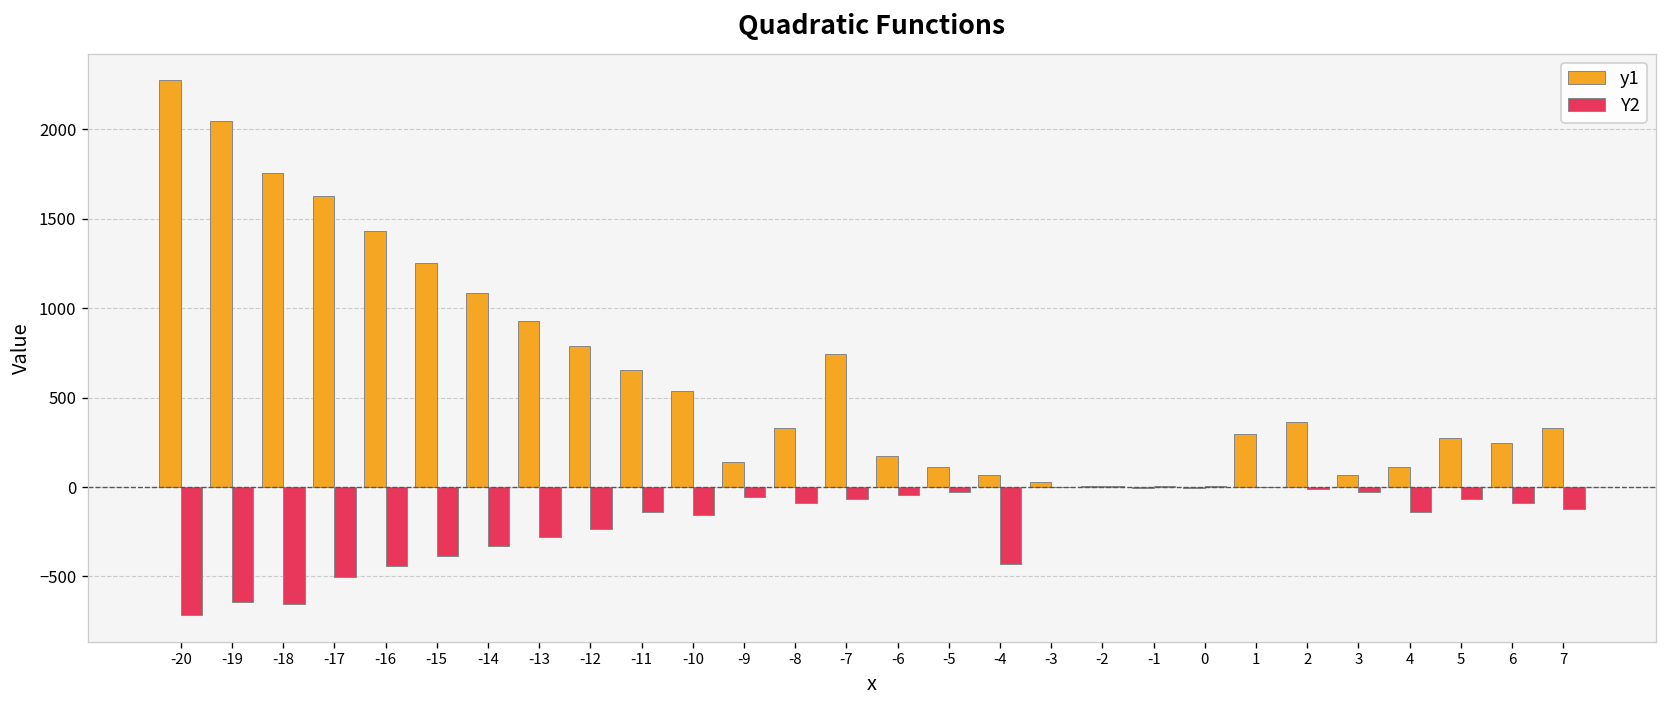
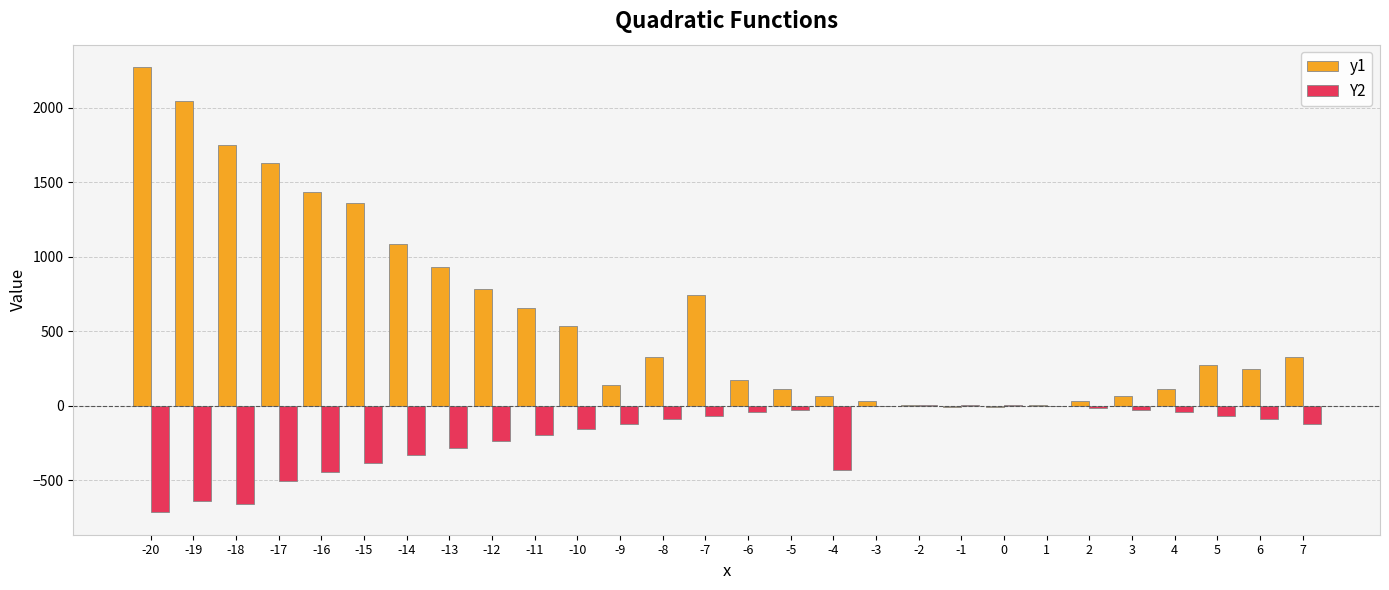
y1, -15: 1260 -> 1360
Y2, -11: -140 -> -190
Y2, -9: -60 -> -120
y1, 1: 300 -> 10
y1, 2: 360 -> 30
Y2, 4: -140 -> -40
